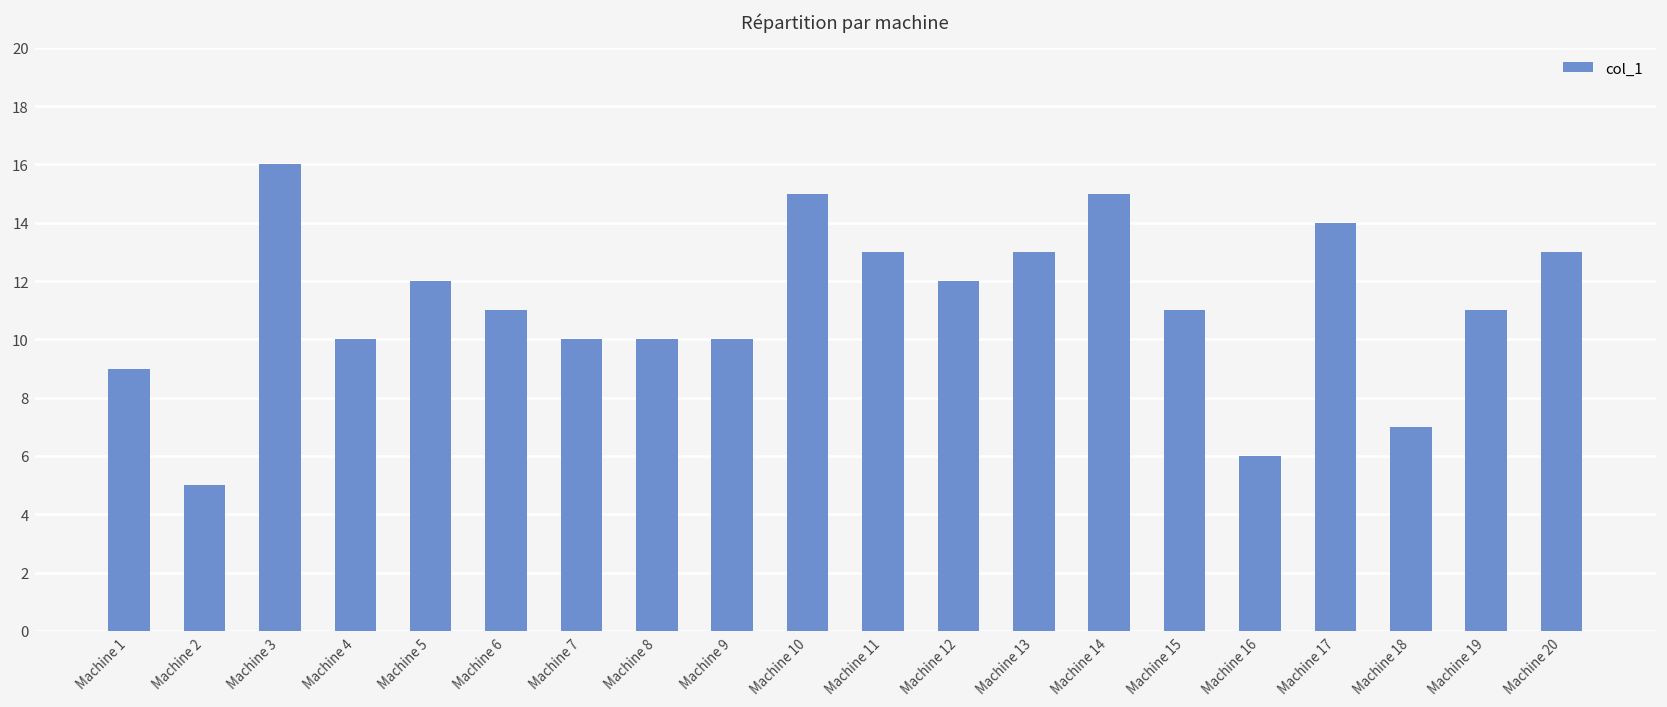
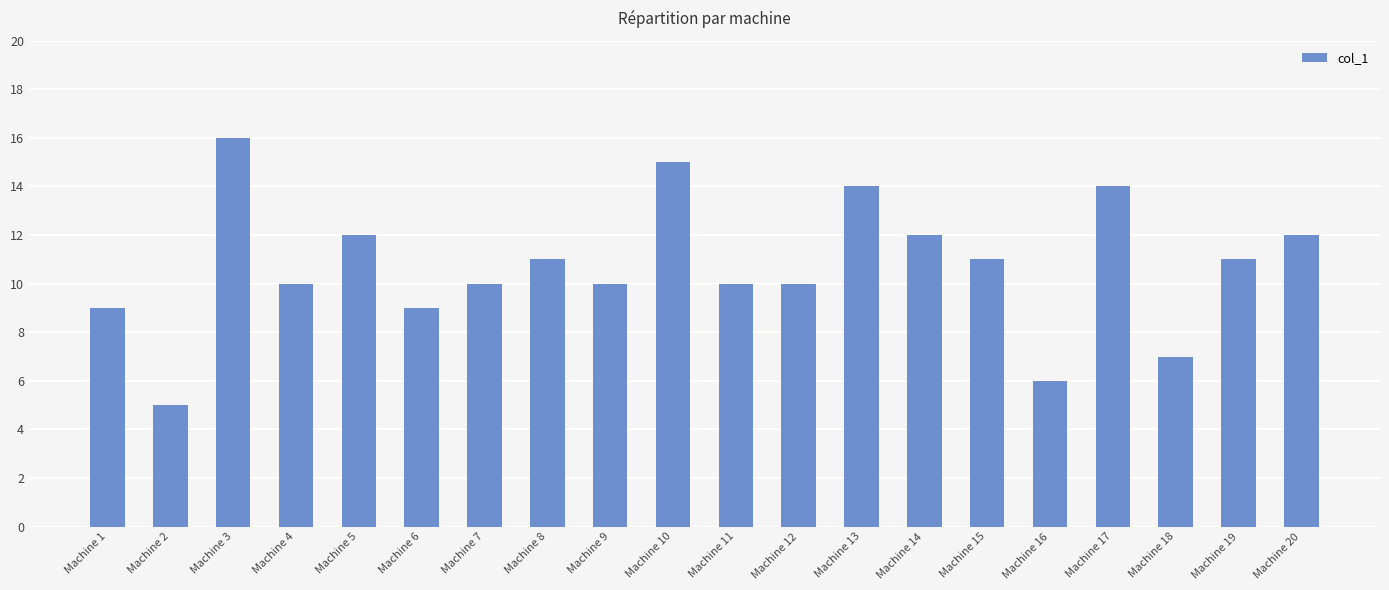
Machine 6: 11 -> 9
Machine 8: 10 -> 11
Machine 11: 13 -> 10
Machine 12: 12 -> 10
Machine 13: 13 -> 14
Machine 14: 15 -> 12
Machine 20: 13 -> 12
